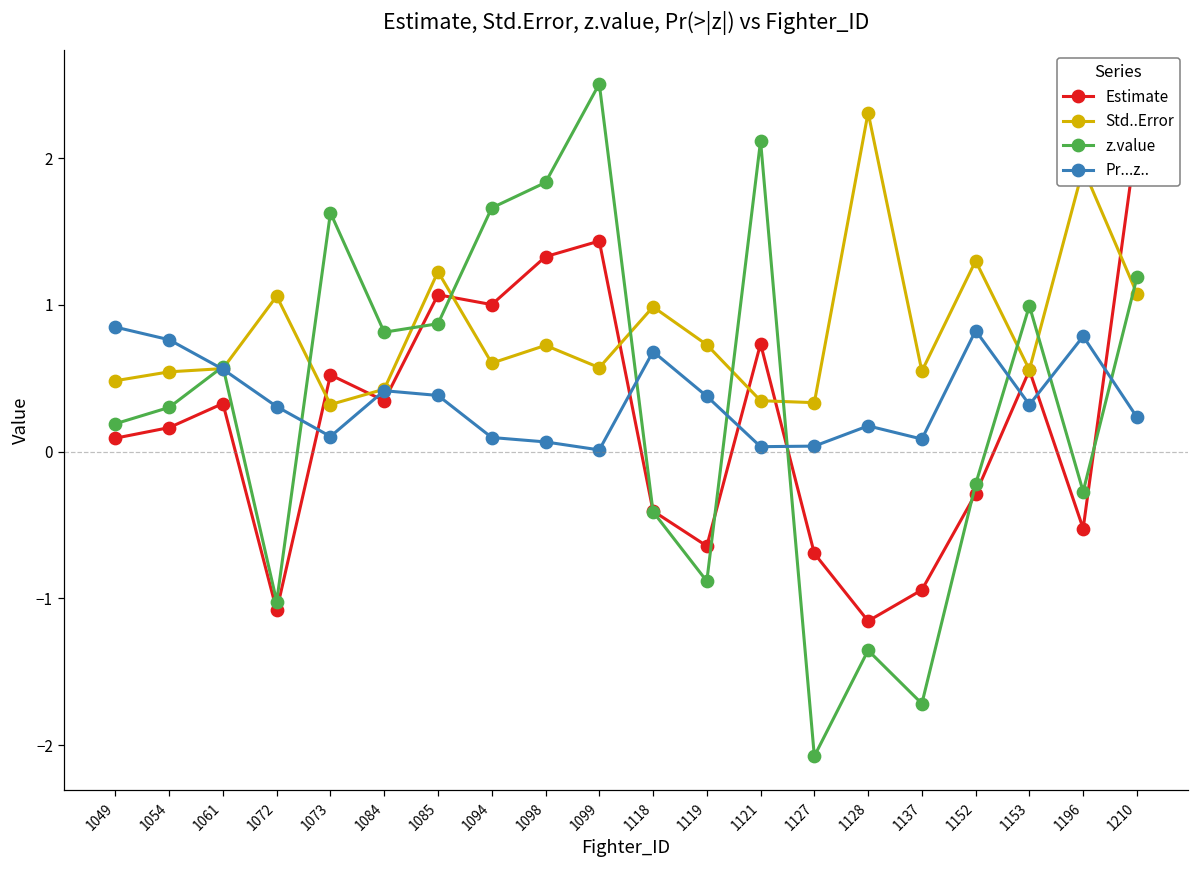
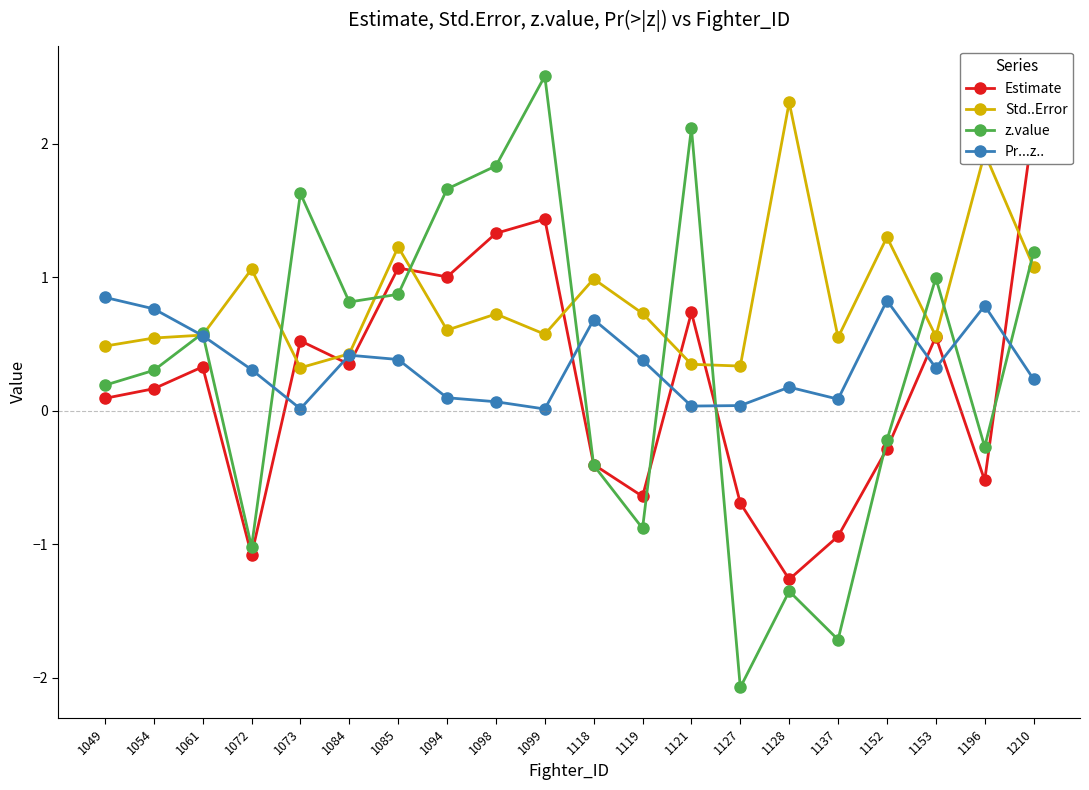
Pr...z.., 1073: 0.10 -> 0.01
Estimate, 1128: -1.15 -> -1.26
